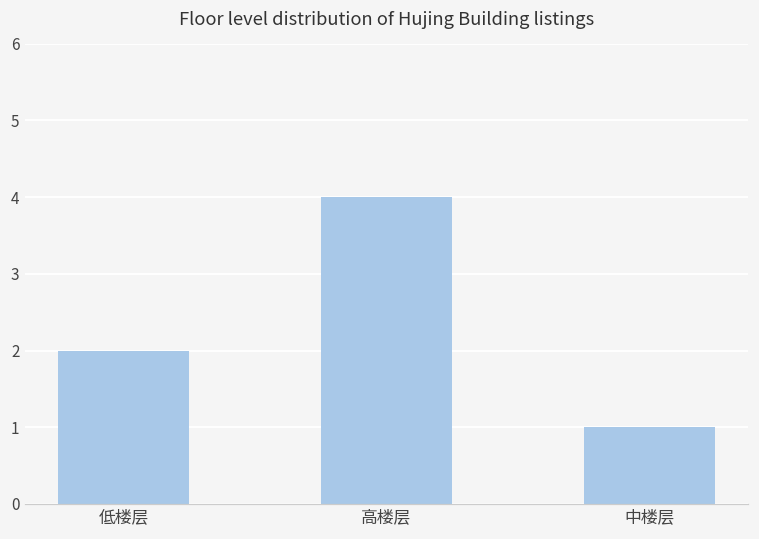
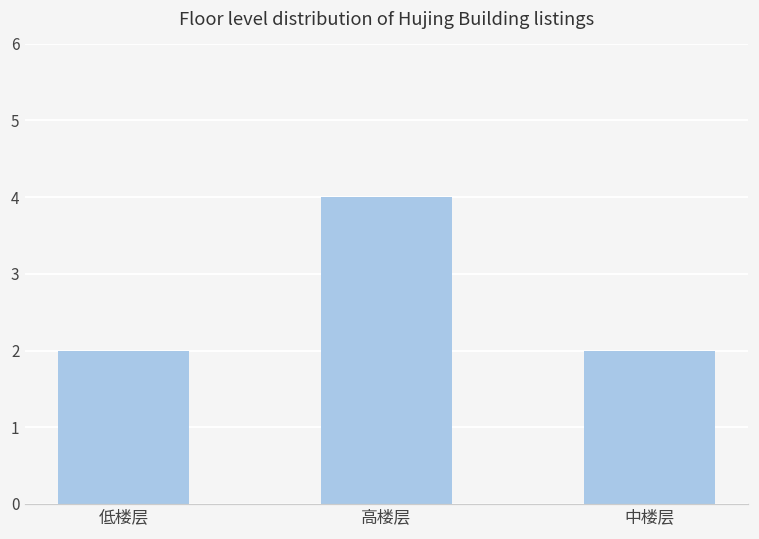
中楼层: 1 -> 2
